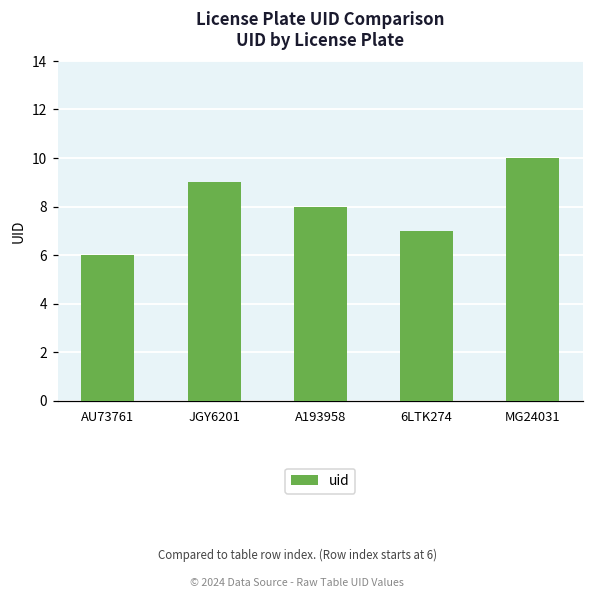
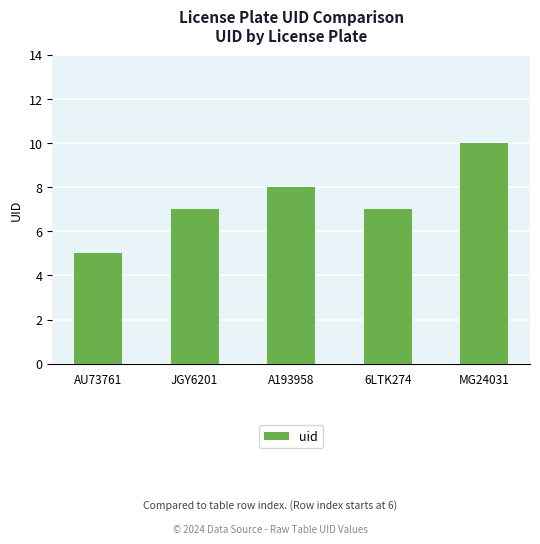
AU73761: 6 -> 5
JGY6201: 9 -> 7
